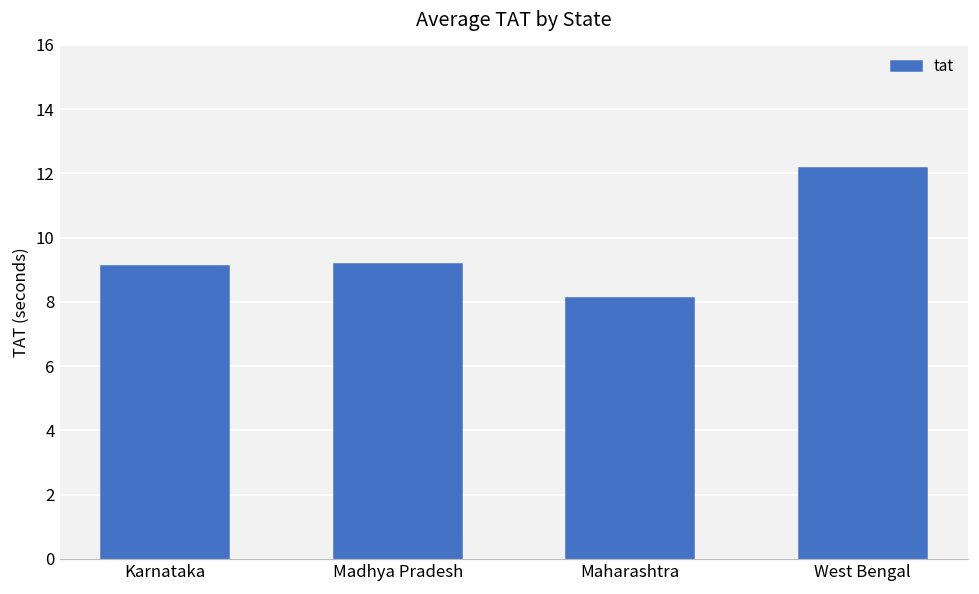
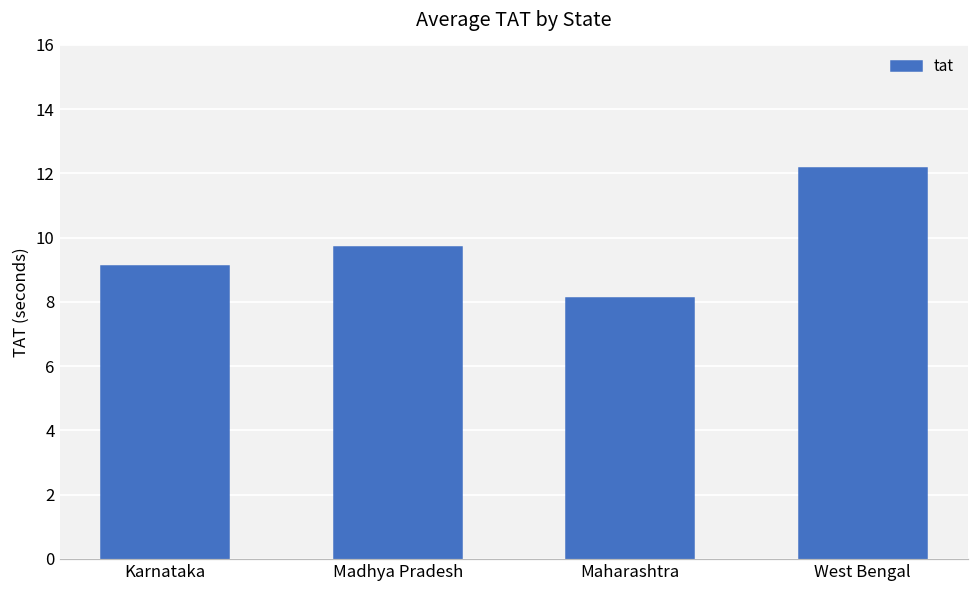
Madhya Pradesh: 9.2 -> 9.7
